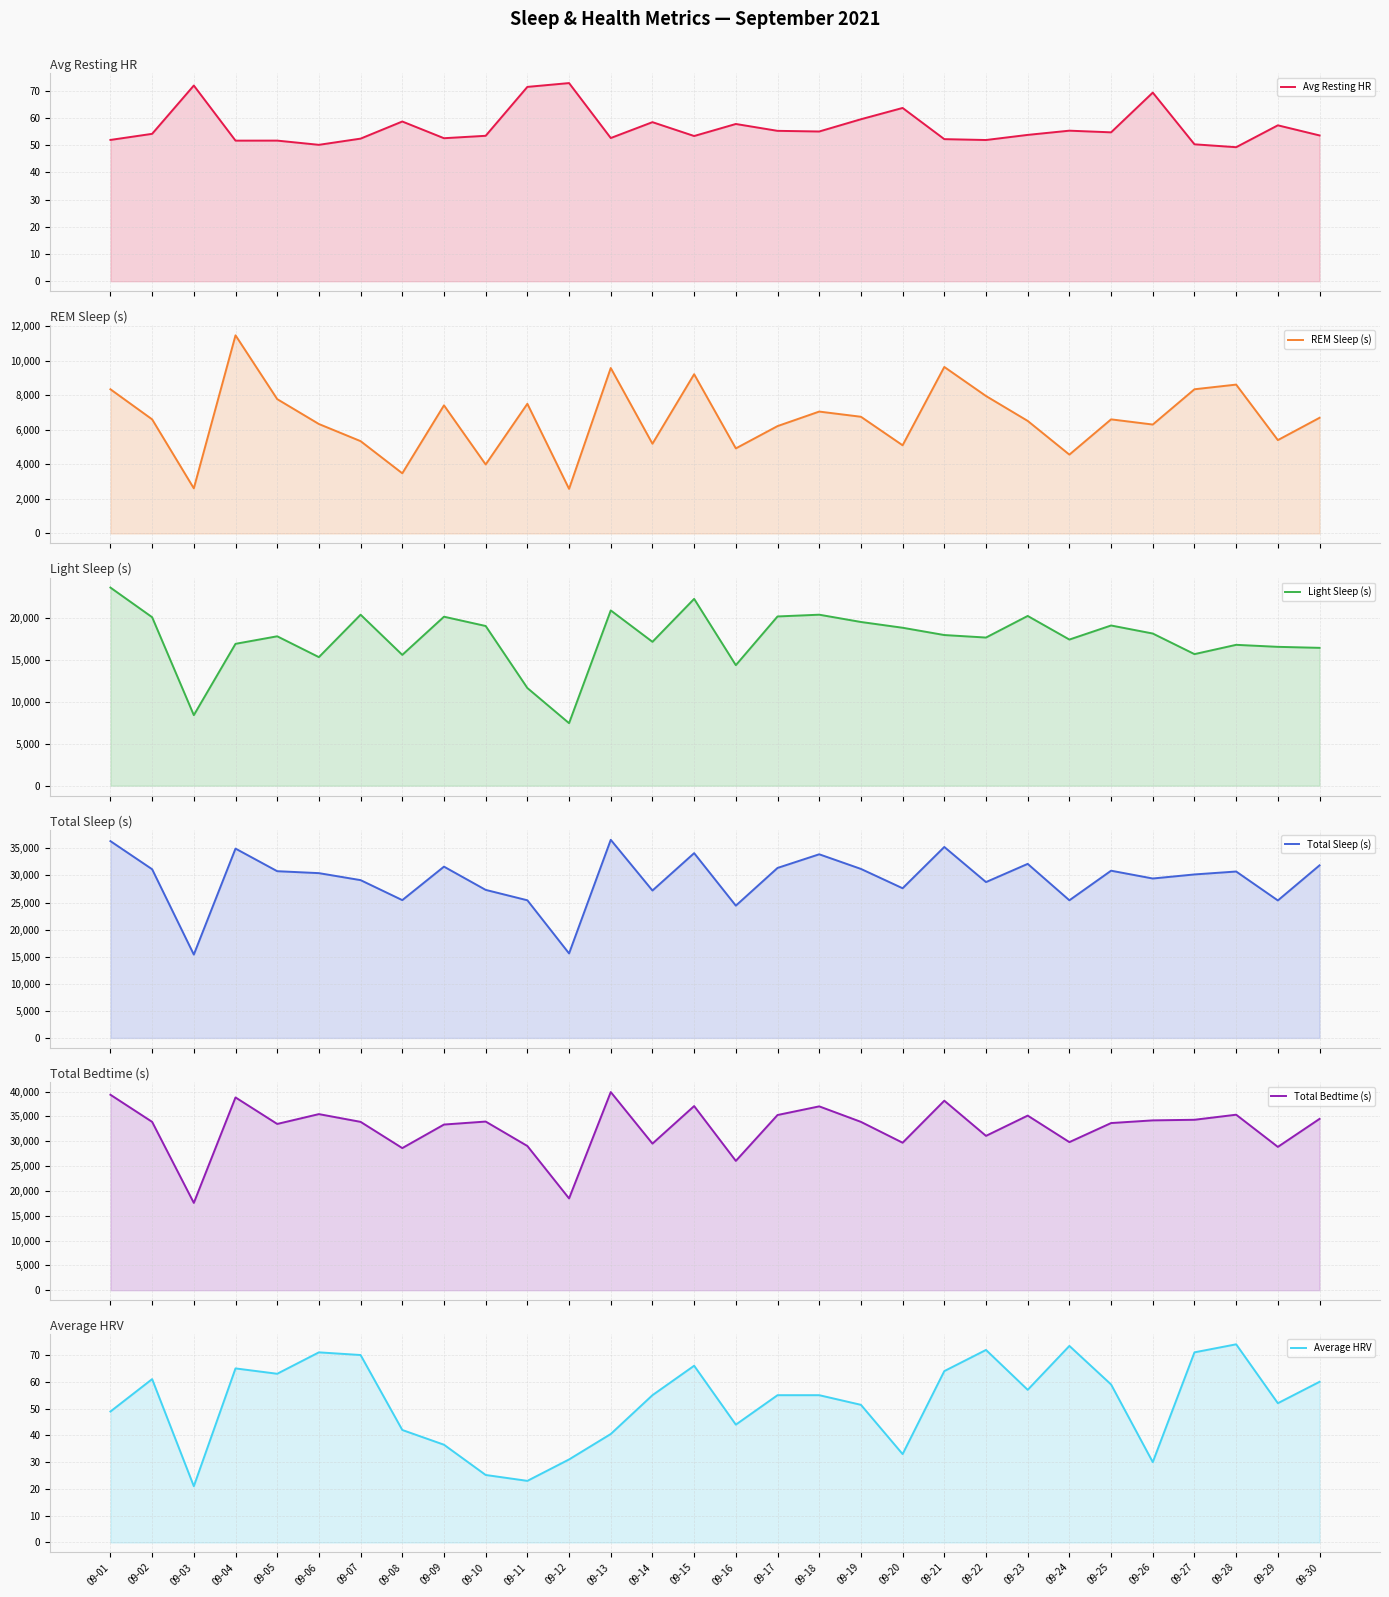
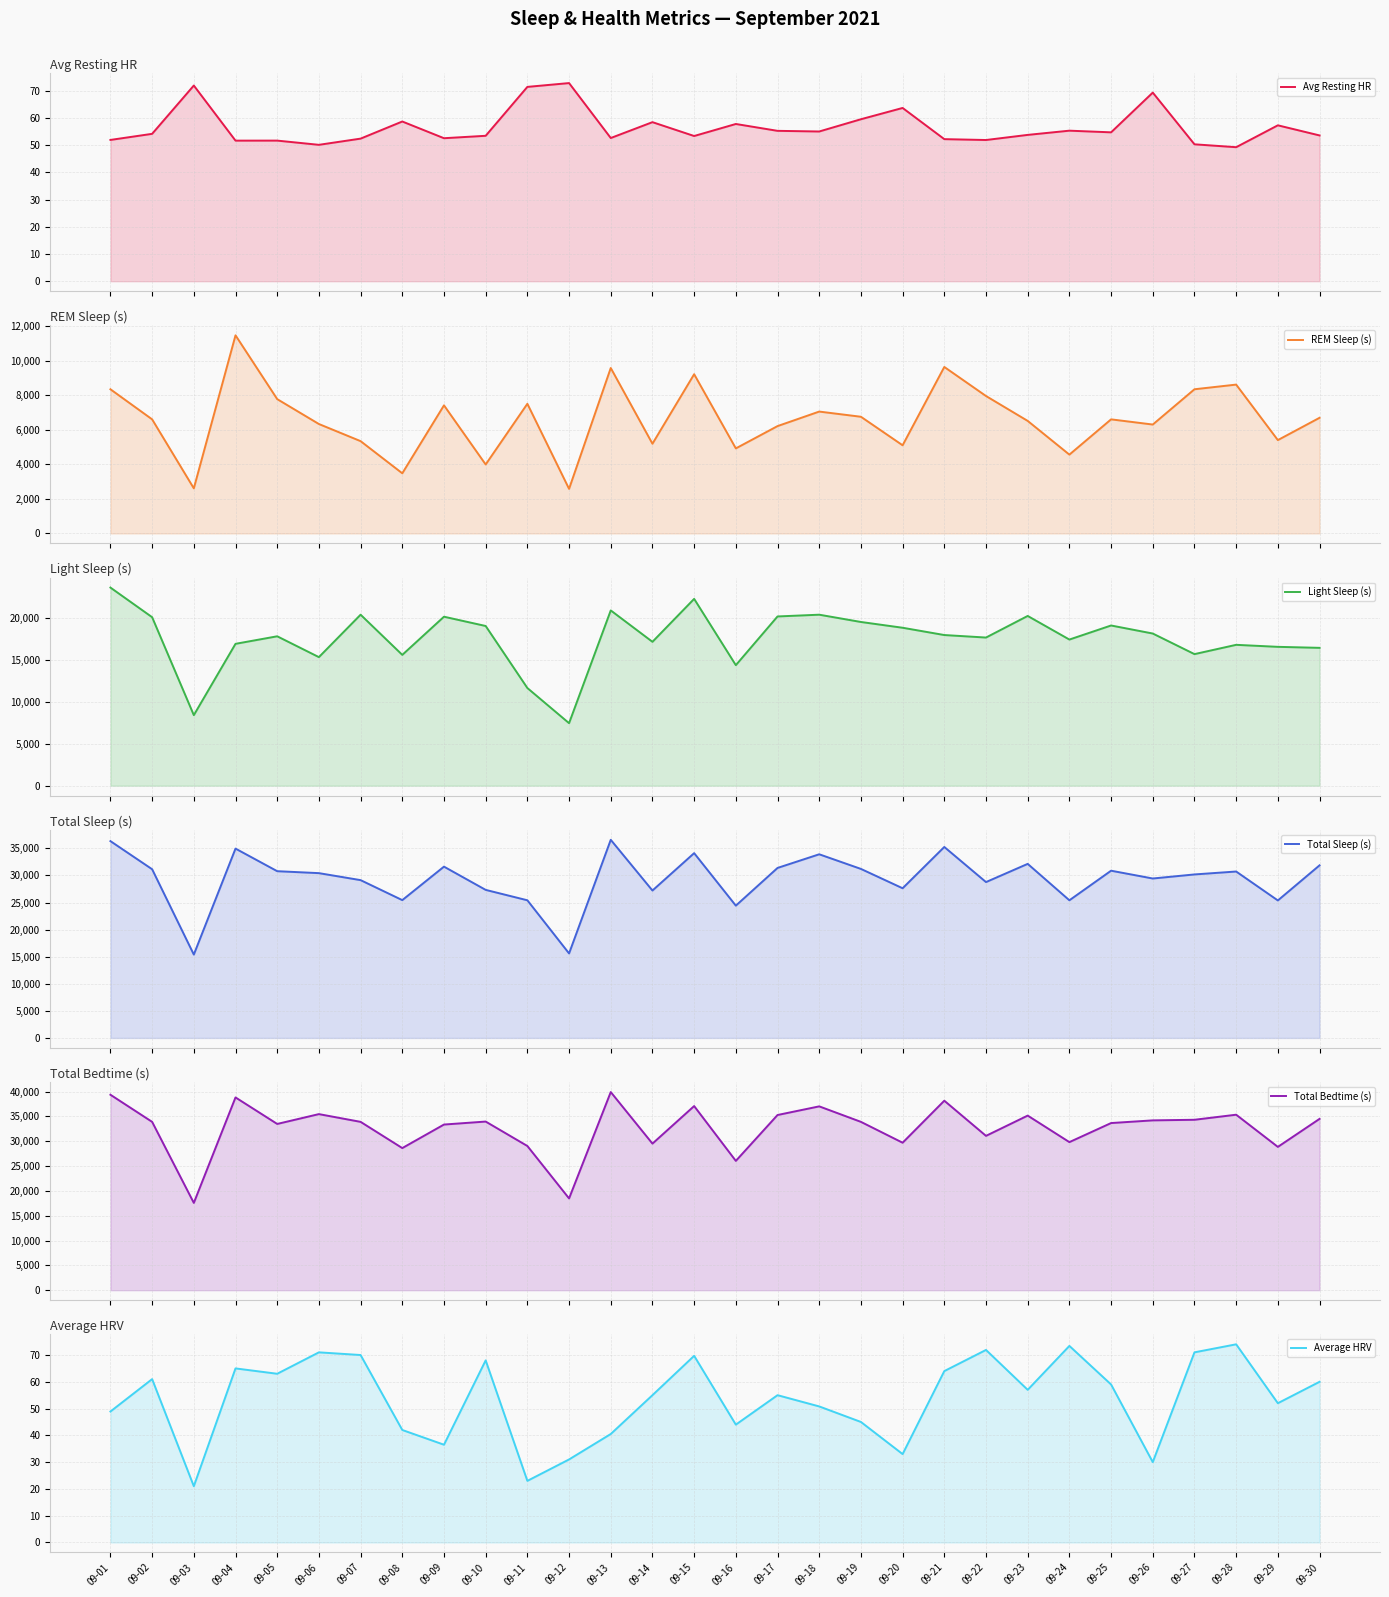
Average HRV, 09-10: 25 -> 68
Average HRV, 09-15: 66 -> 70
Average HRV, 09-18: 55 -> 51
Average HRV, 09-19: 51 -> 45
